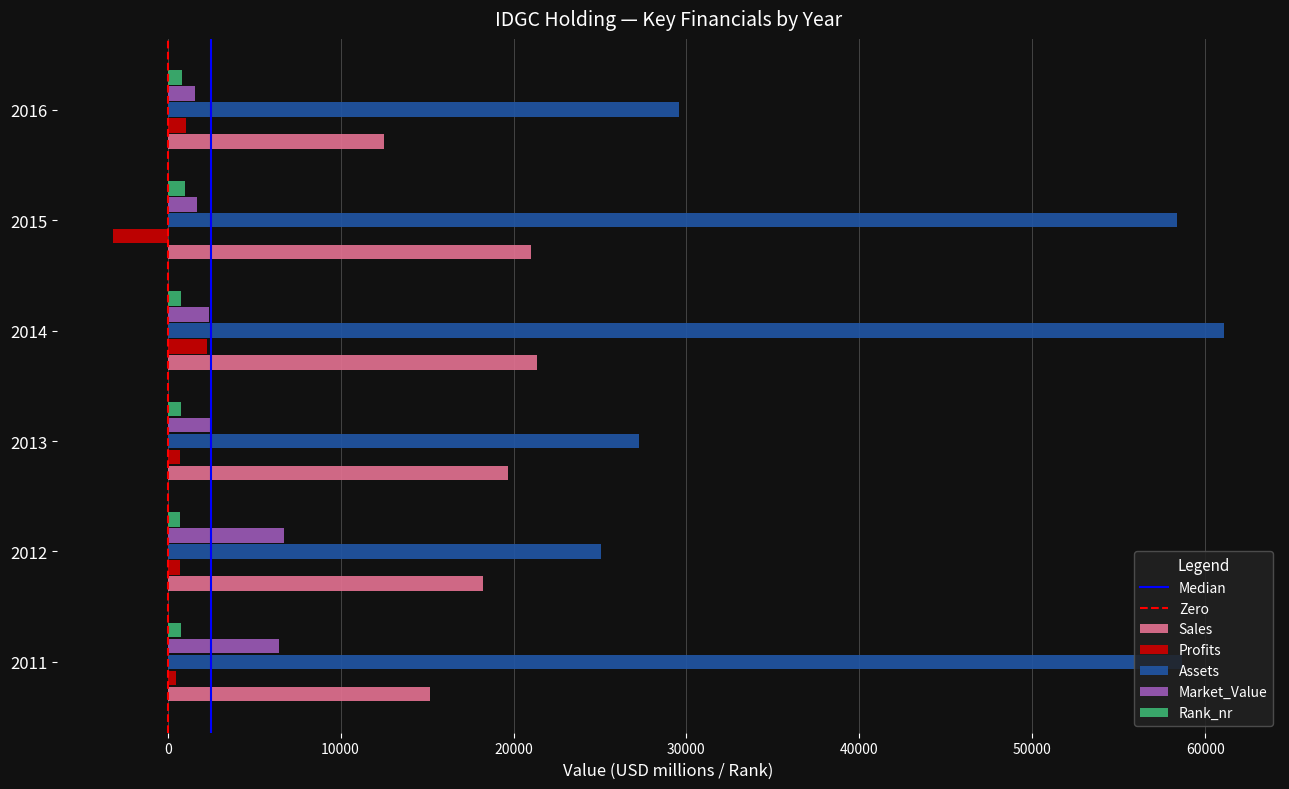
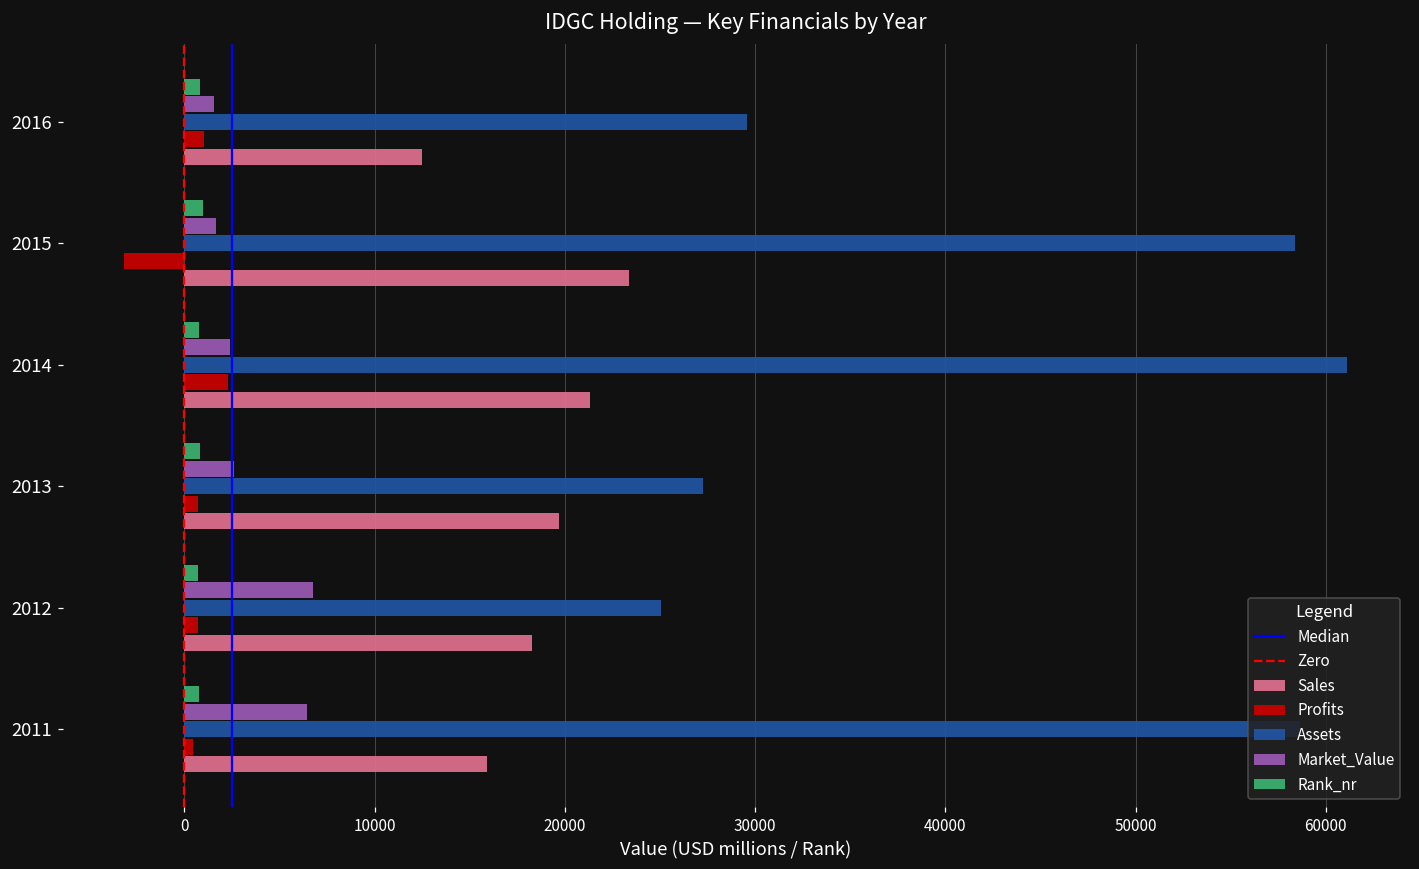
Sales, 2015: 21000 -> 23400
Sales, 2011: 15100 -> 15900
